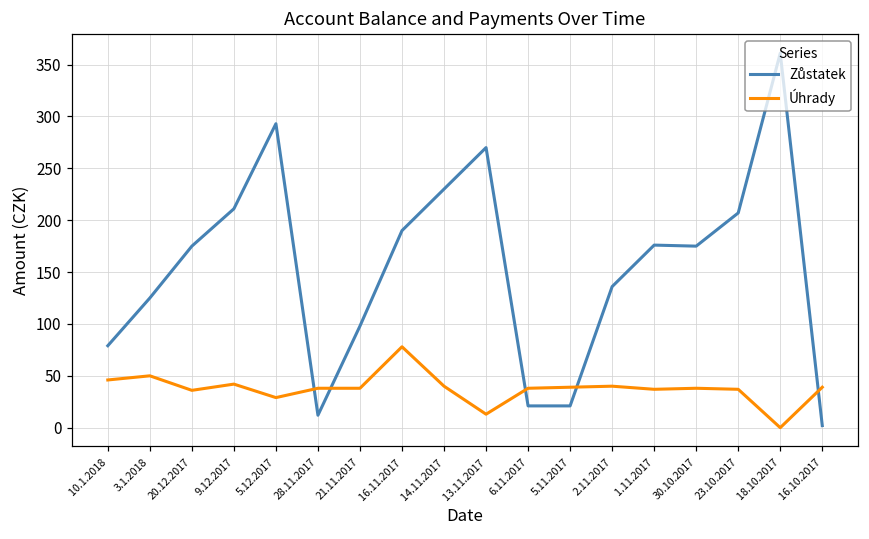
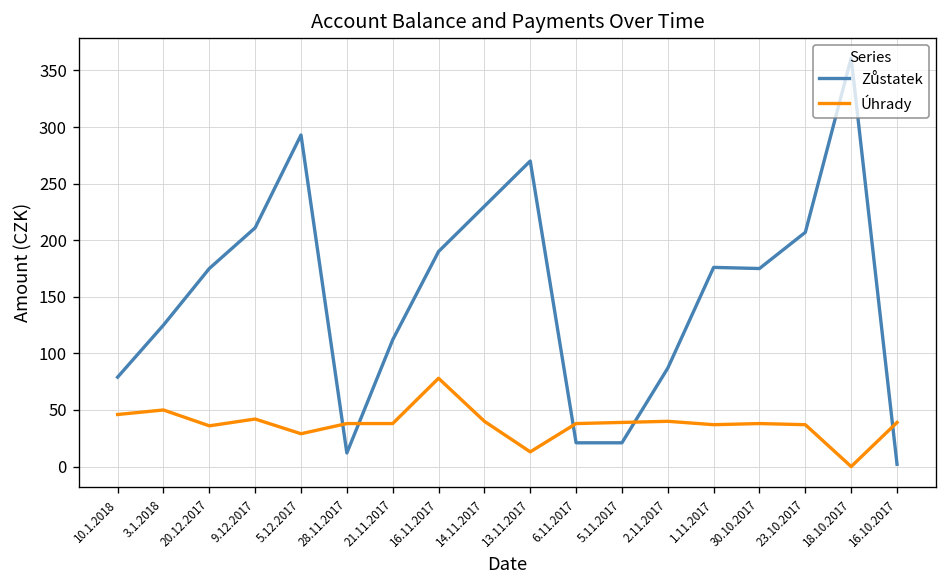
Zůstatek, 21.11.2017: 100 -> 110
Zůstatek, 2.11.2017: 140 -> 90
